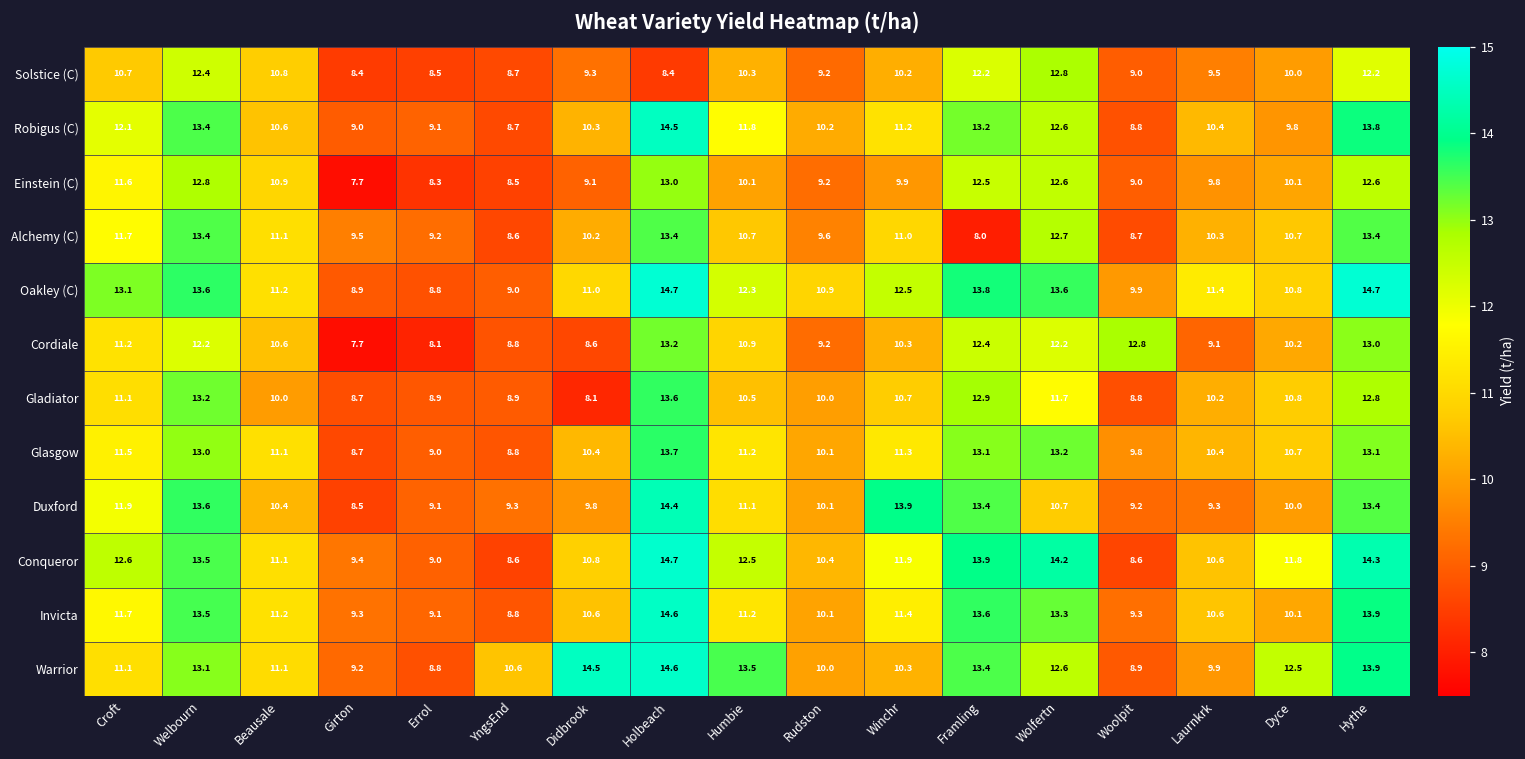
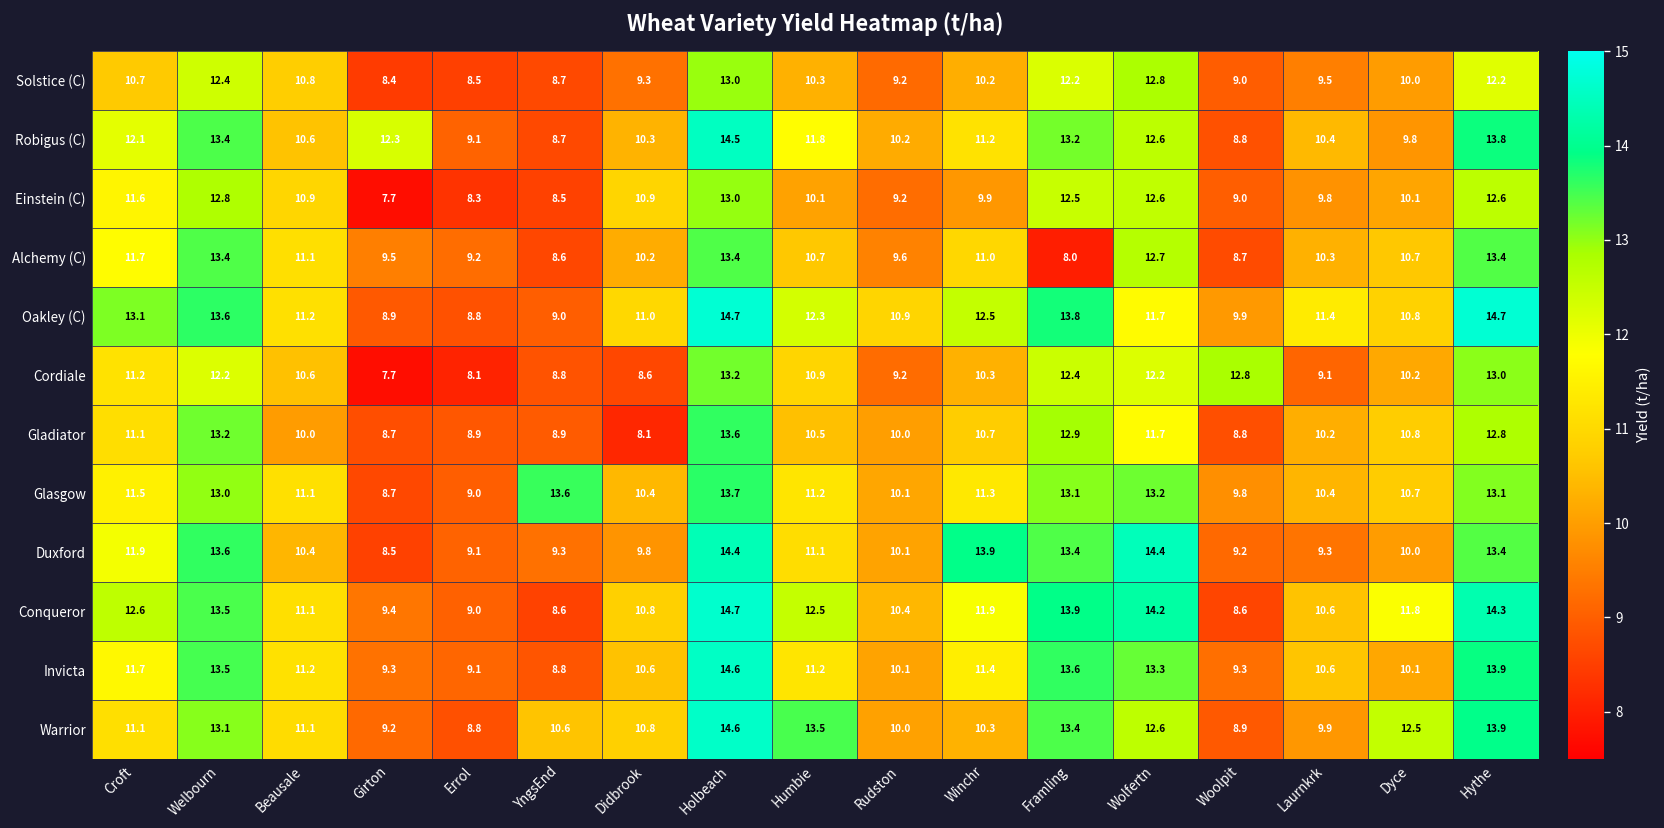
Solstice (C), Holbeach: 8.4 -> 13.0
Robigus (C), Girton: 9.0 -> 12.3
Einstein (C), Didbrook: 9.1 -> 10.9
Oakley (C), Wolfertn: 13.6 -> 11.7
Glasgow, YngsEnd: 8.8 -> 13.6
Duxford, Wolfertn: 10.7 -> 14.4
Warrior, Didbrook: 14.5 -> 10.8
